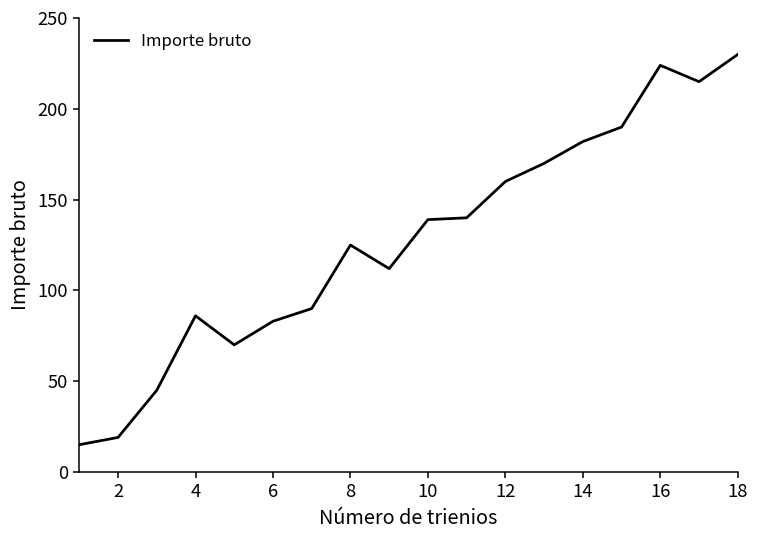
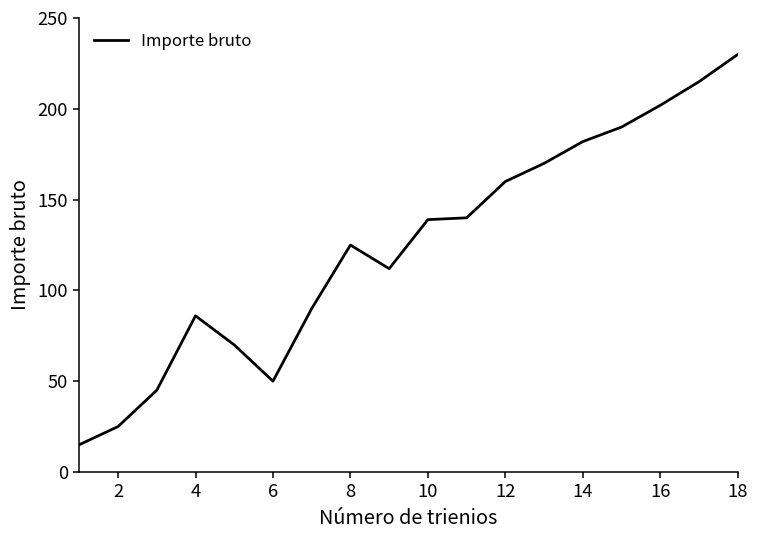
2: 19 -> 25
6: 83 -> 50
16: 224 -> 202
